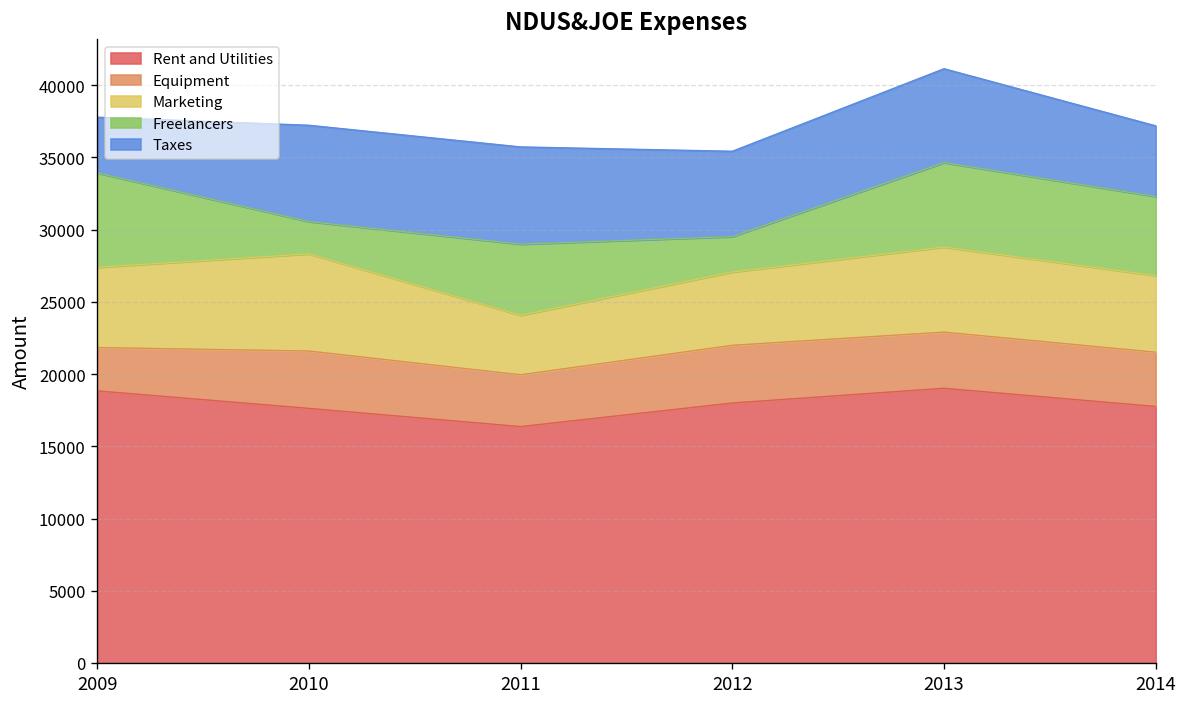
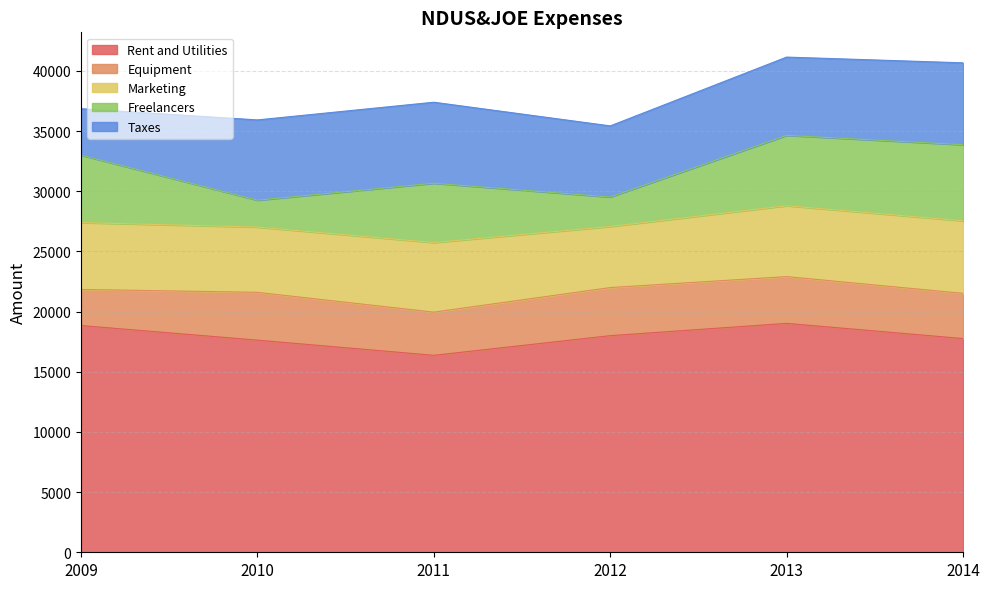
Freelancers, 2009: 6500 -> 5600
Marketing, 2010: 6700 -> 5400
Marketing, 2011: 4100 -> 5800
Marketing, 2014: 5300 -> 6000
Freelancers, 2014: 5500 -> 6300
Taxes, 2014: 4900 -> 6800
